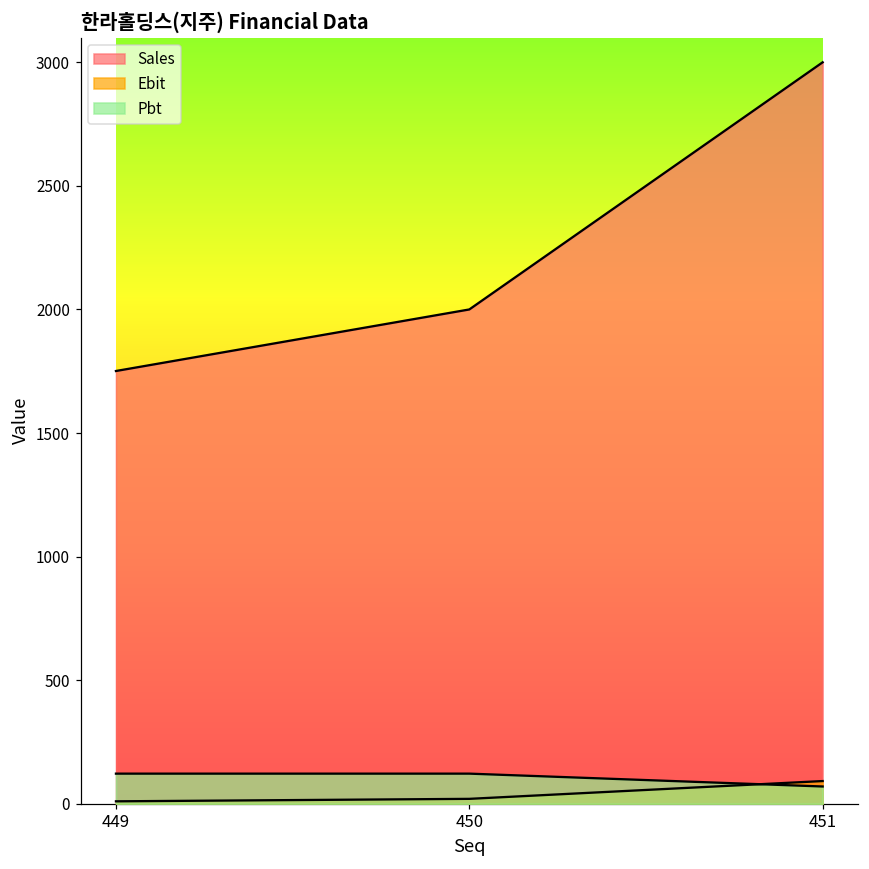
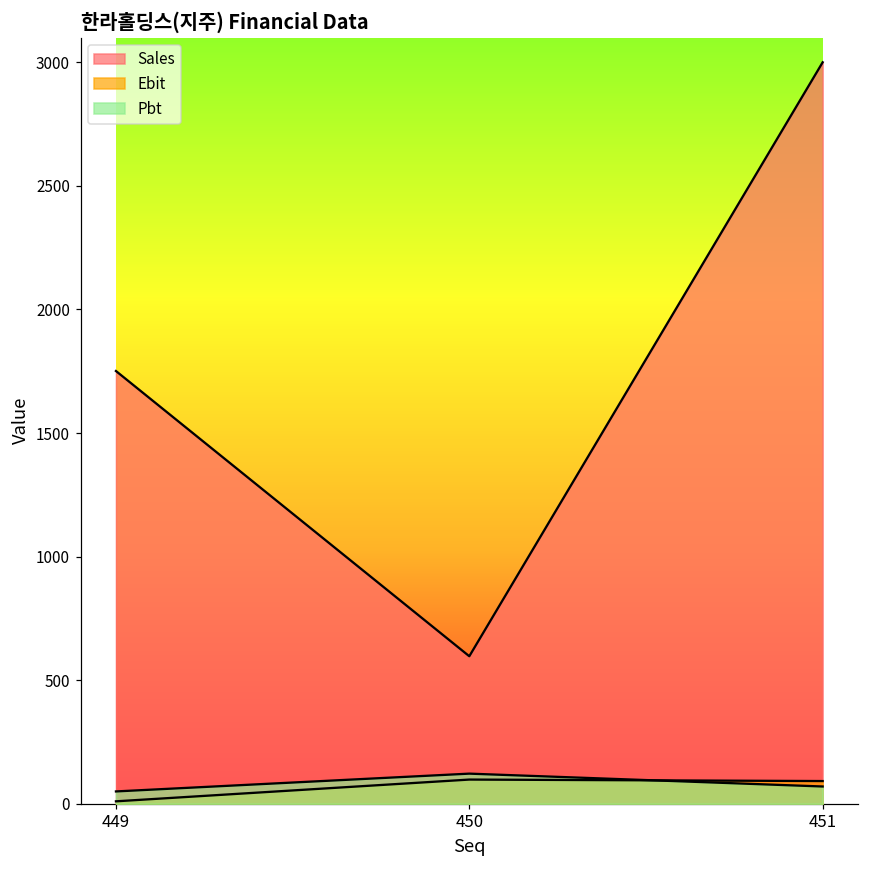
Pbt, 449: 120 -> 50
Sales, 450: 2000 -> 600
Ebit, 450: 20 -> 100
